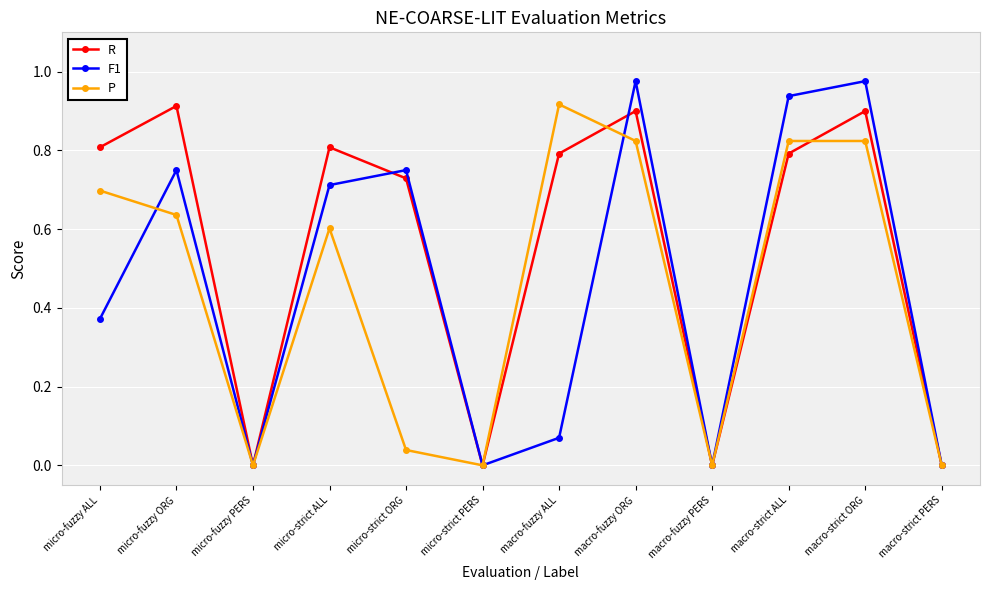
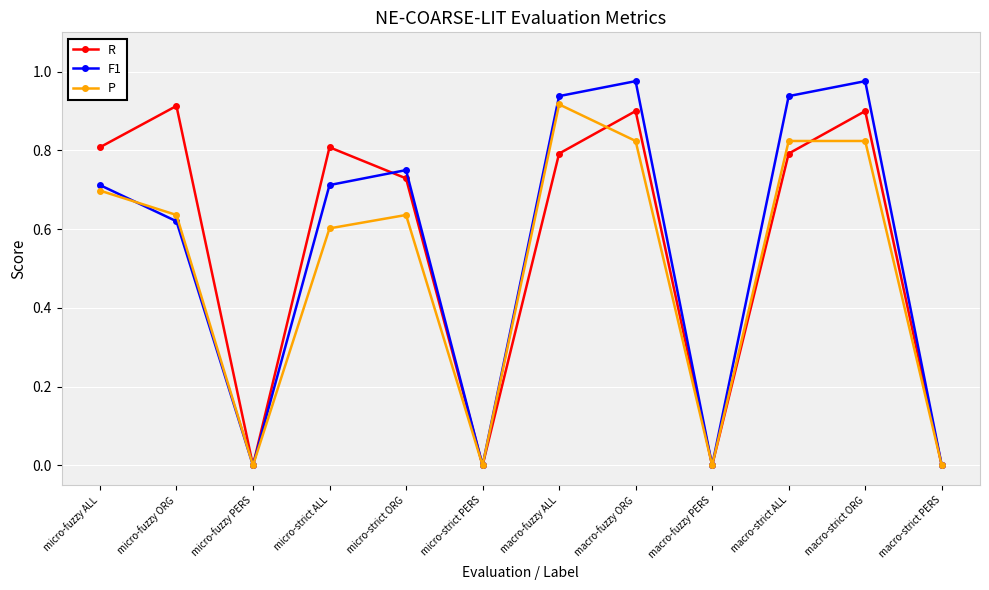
F1, micro-fuzzy ALL: 0.37 -> 0.71
F1, micro-fuzzy ORG: 0.75 -> 0.62
P, micro-strict ORG: 0.04 -> 0.64
F1, macro-fuzzy ALL: 0.07 -> 0.94
